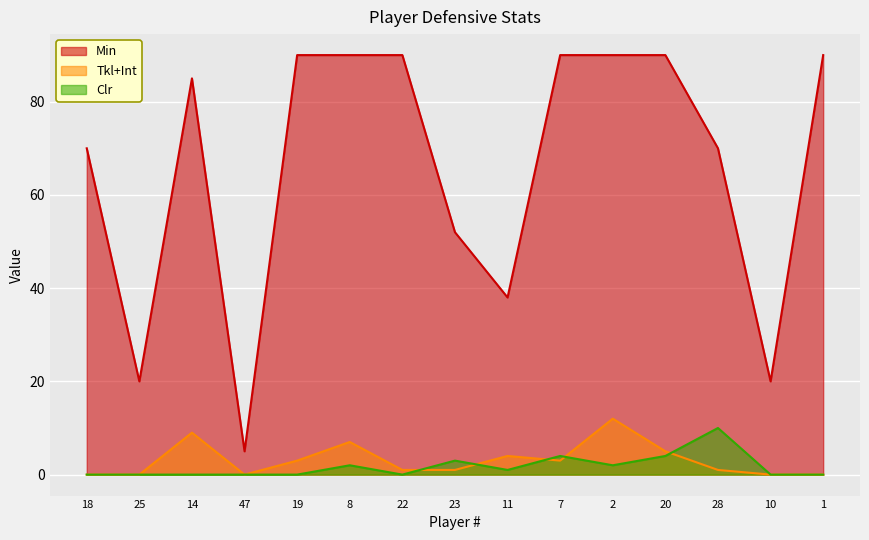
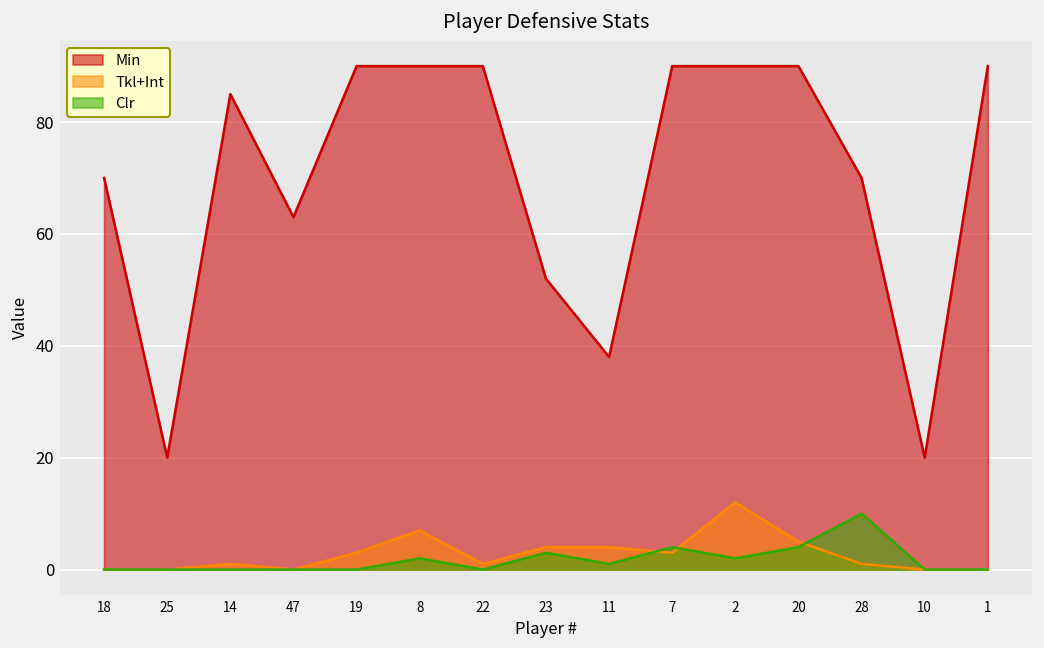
Tkl+Int, 14: 9 -> 1
Min, 47: 5 -> 63
Tkl+Int, 23: 1 -> 4
